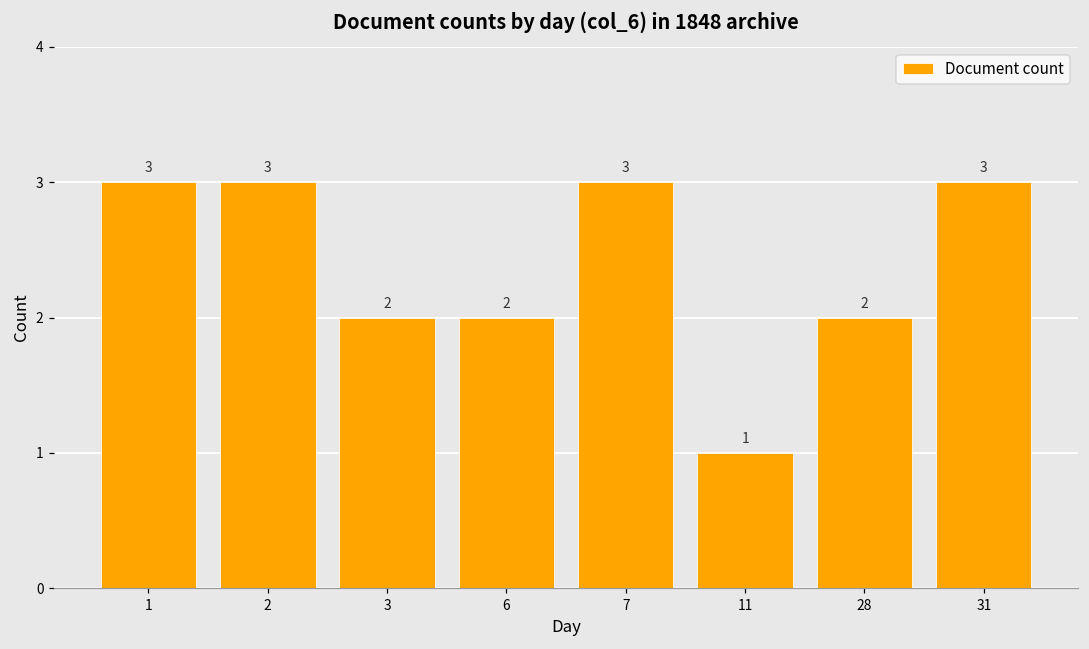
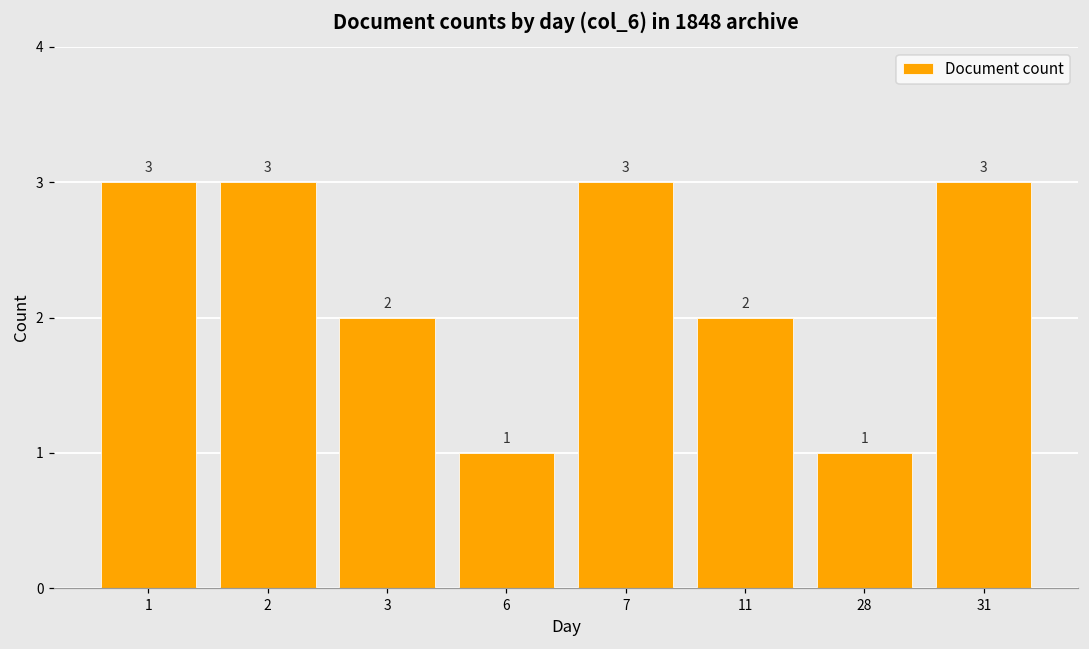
6: 2 -> 1
11: 1 -> 2
28: 2 -> 1
